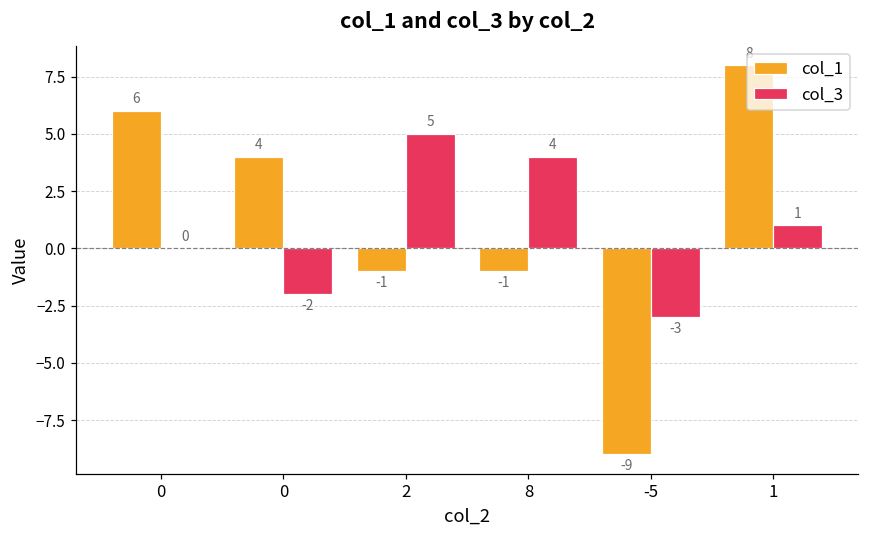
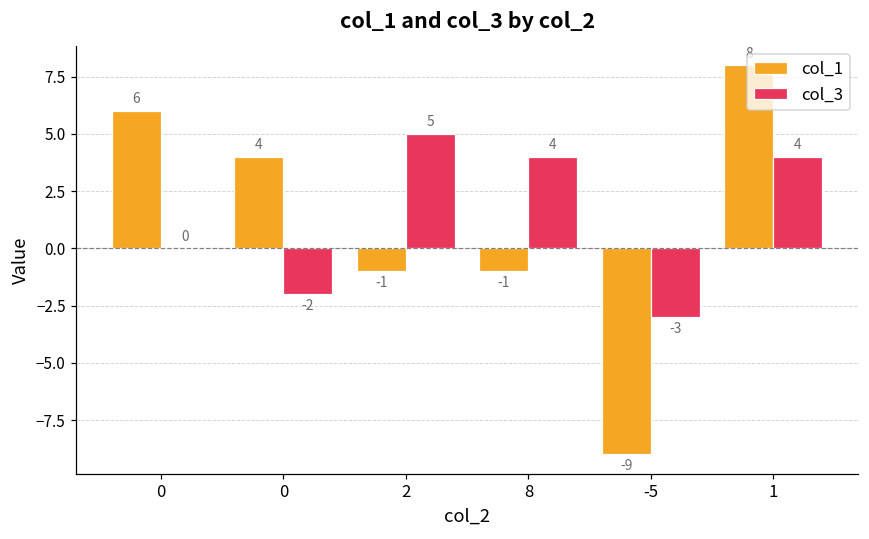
col_3, 1: 1 -> 4
